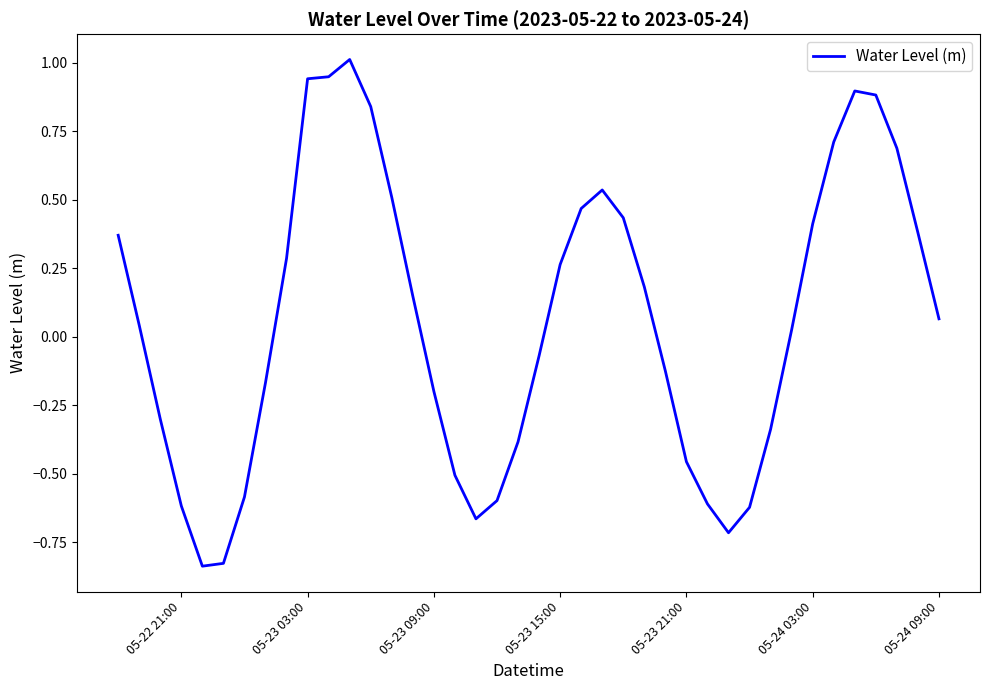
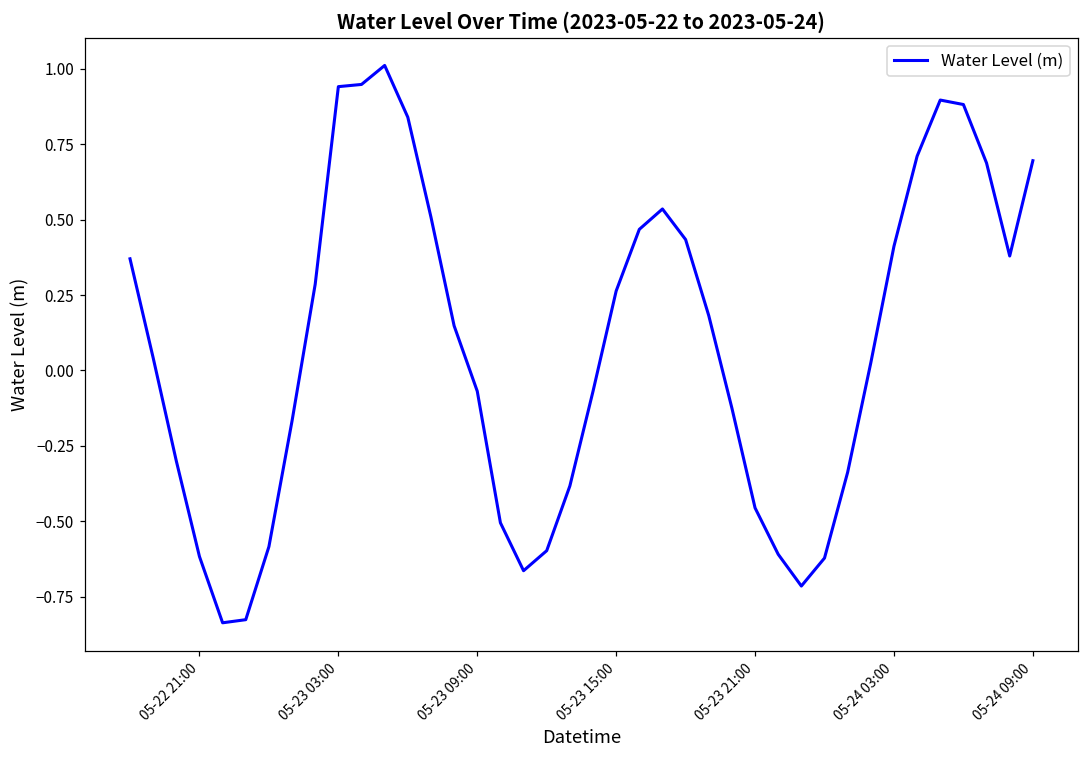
05-23 09:00: -0.20 -> -0.07
05-24 09:00: 0.07 -> 0.70
